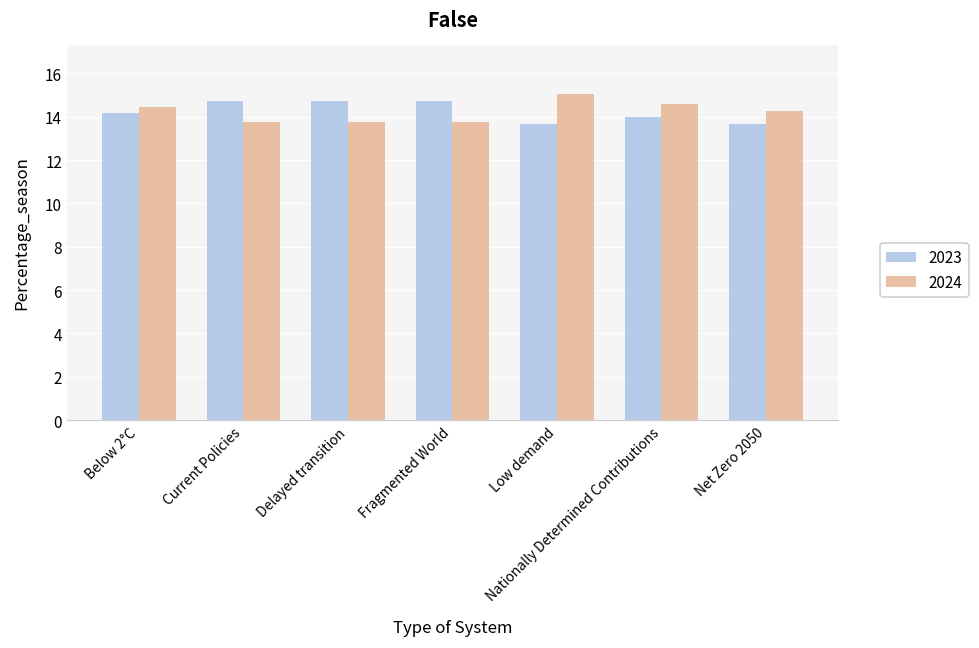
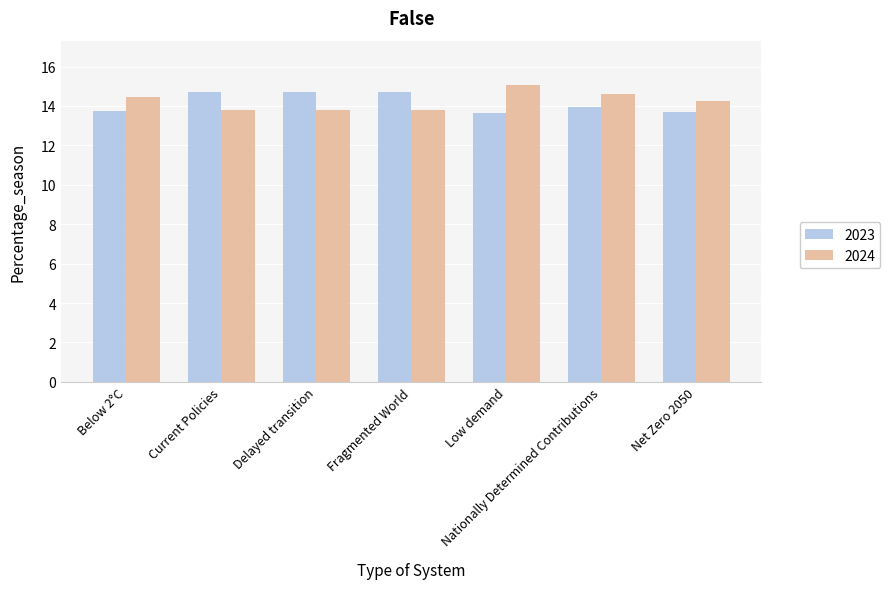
2023, Below 2°C: 14.2 -> 13.7
